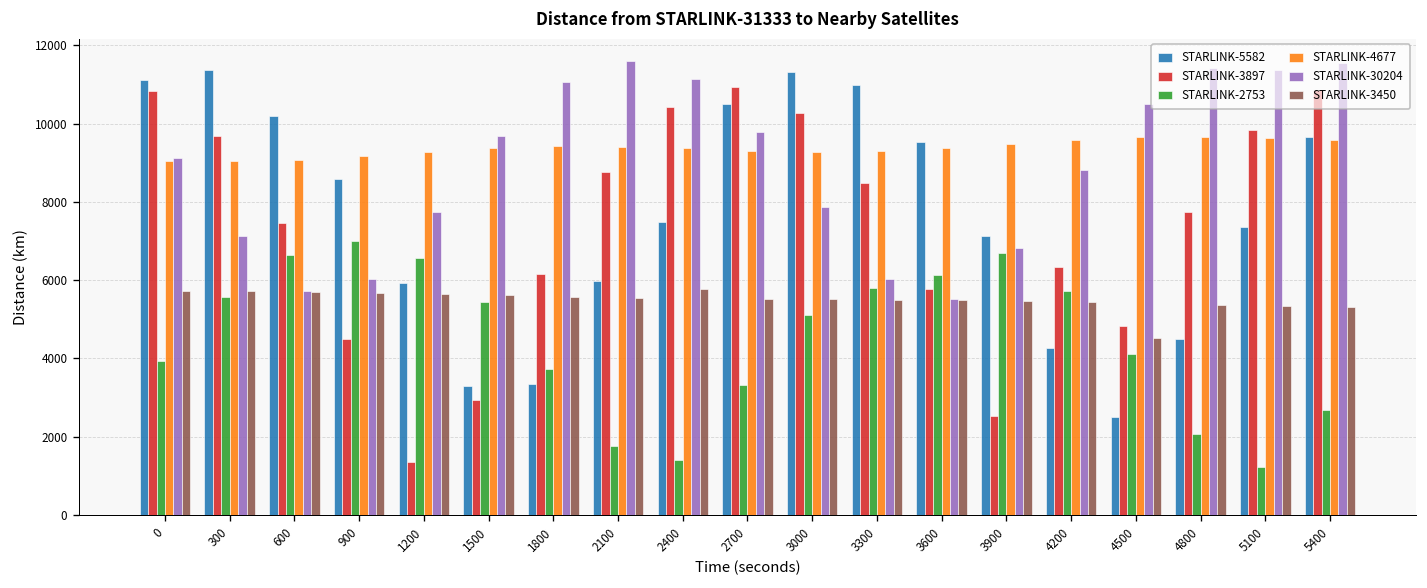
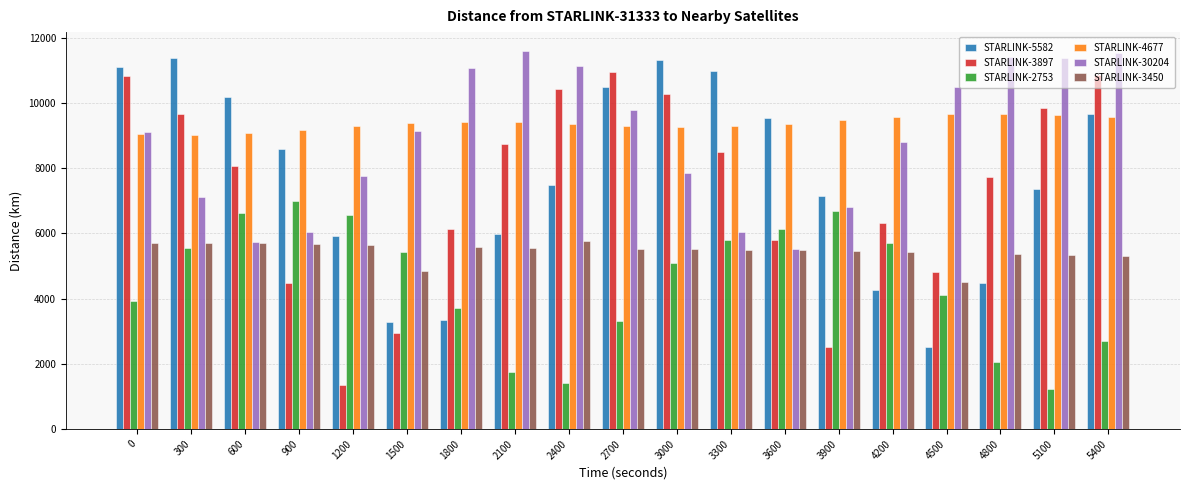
STARLINK-3897, 600: 7500 -> 8100
STARLINK-30204, 1500: 9700 -> 9100
STARLINK-3450, 1500: 5600 -> 4800
